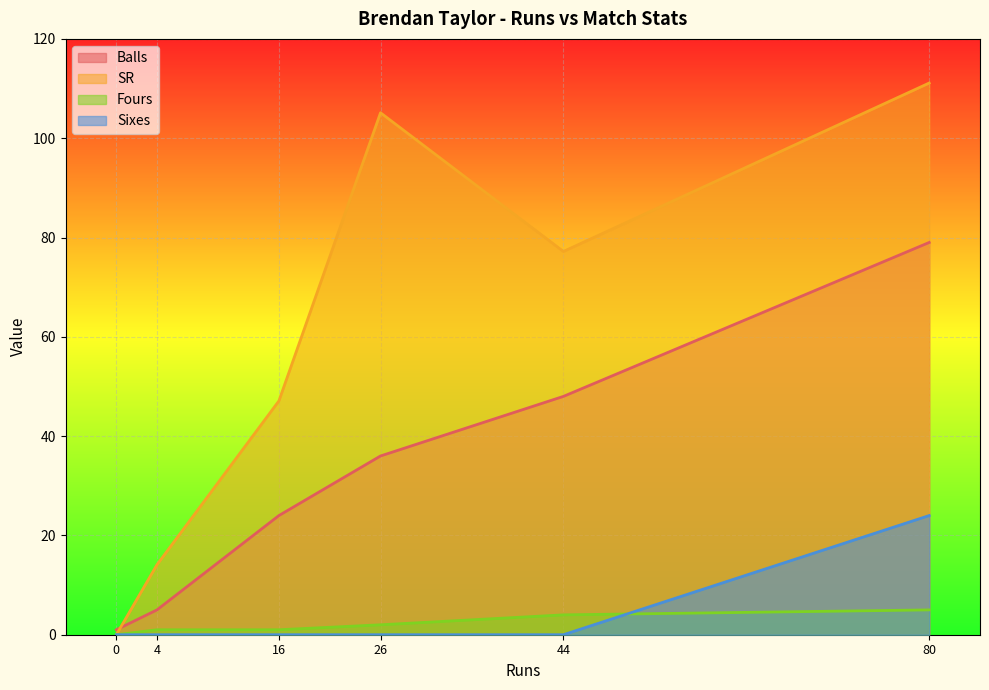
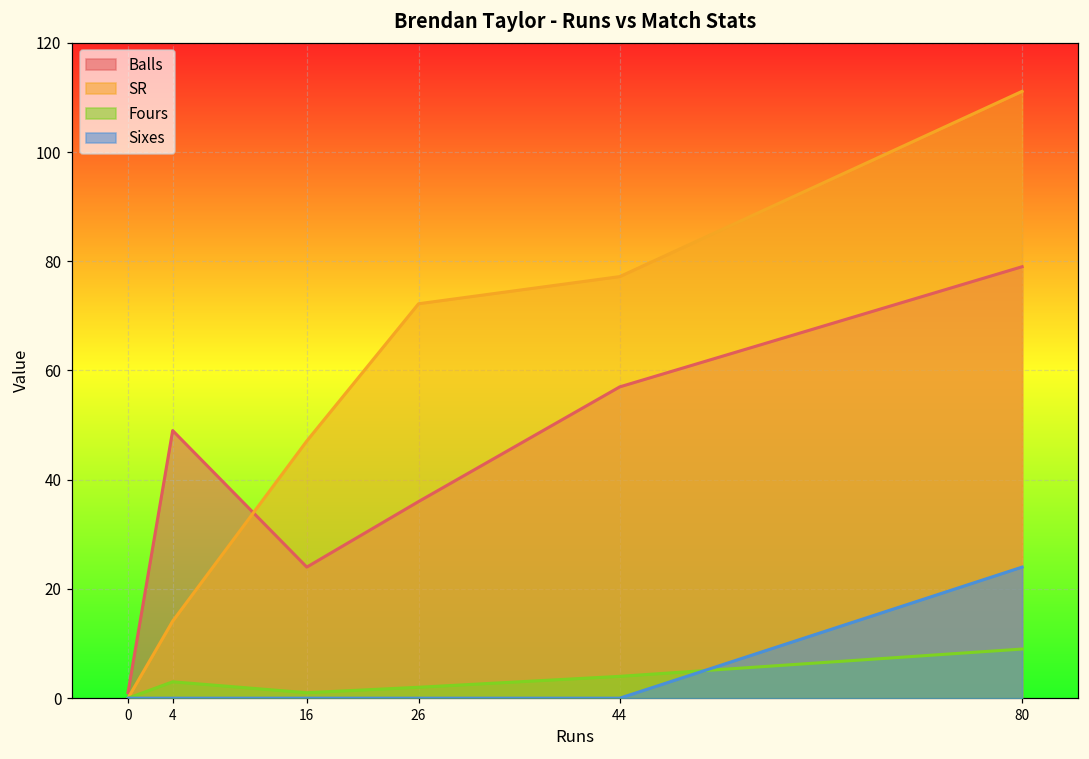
Balls, 4: 5 -> 49
Fours, 4: 1 -> 3
SR, 26: 105 -> 72
Balls, 44: 48 -> 57
Fours, 80: 5 -> 9
